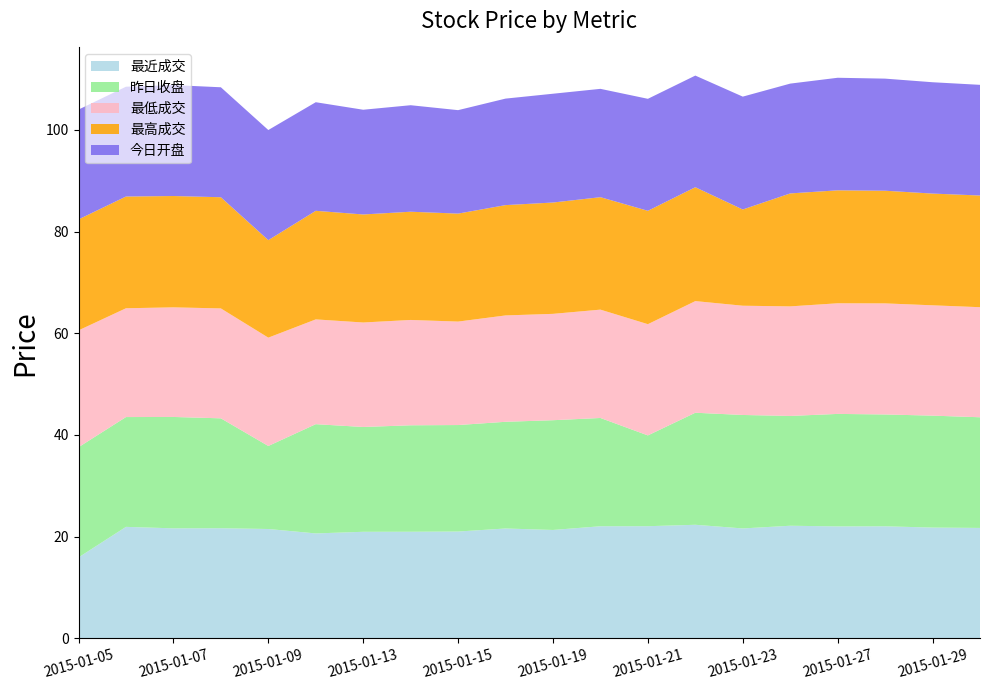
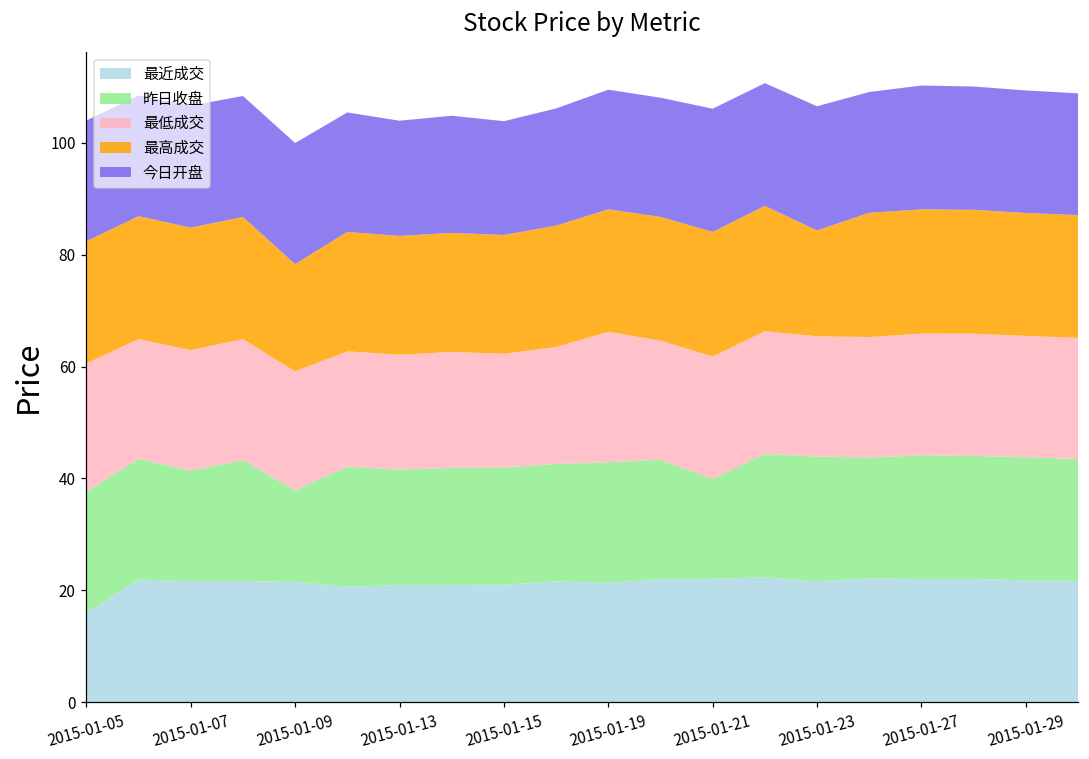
昨日收盘, 2015-01-07: 22 -> 20
最低成交, 2015-01-19: 21 -> 23
